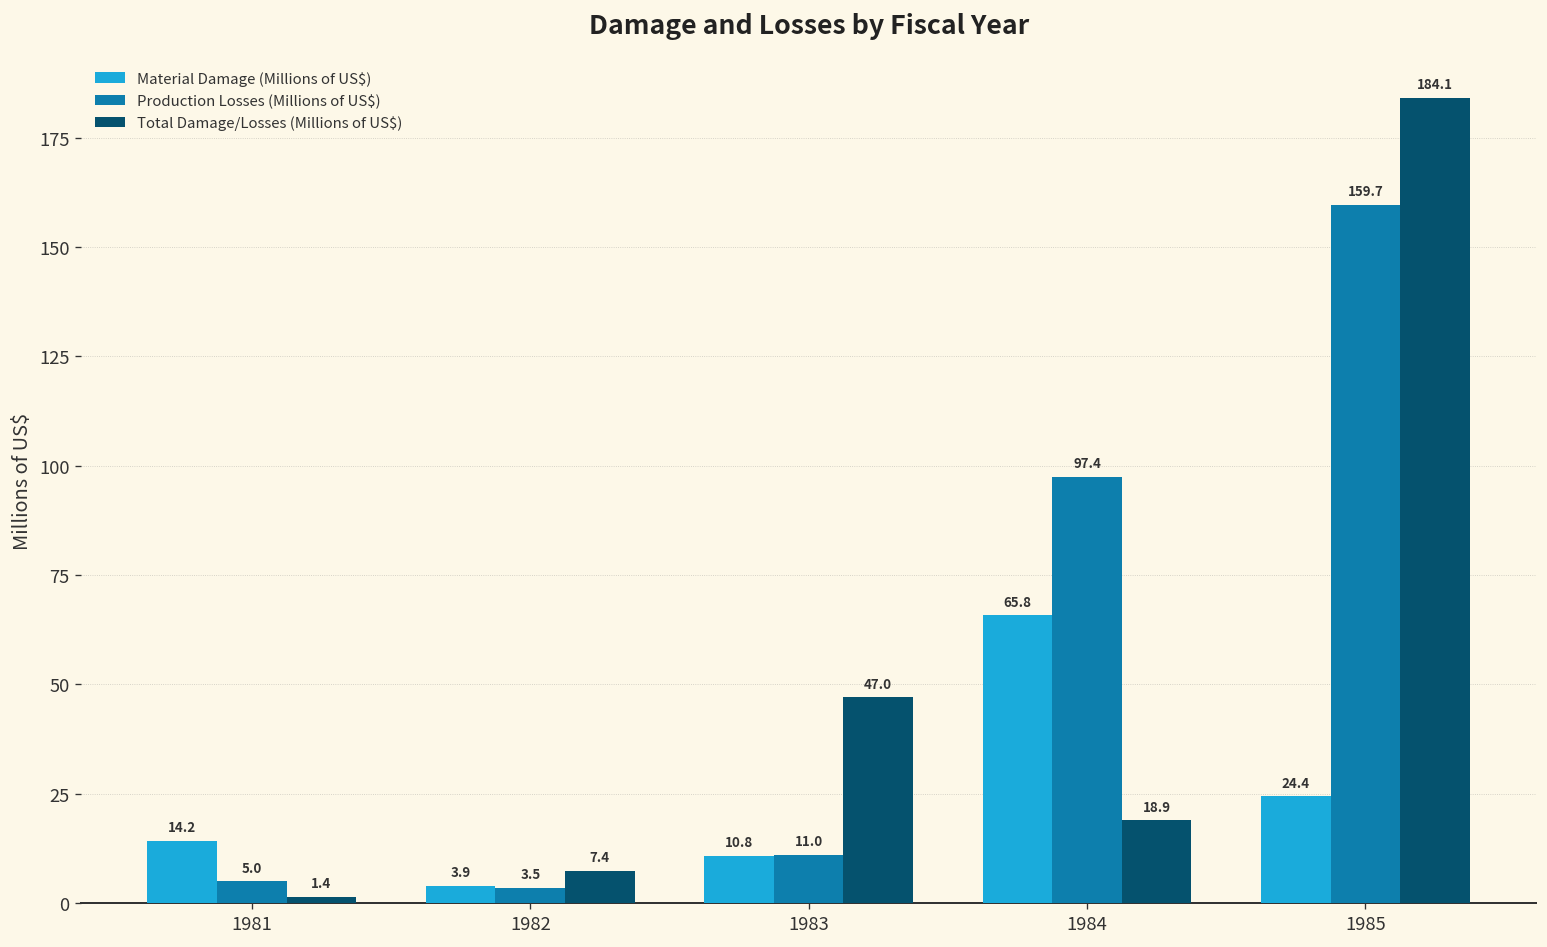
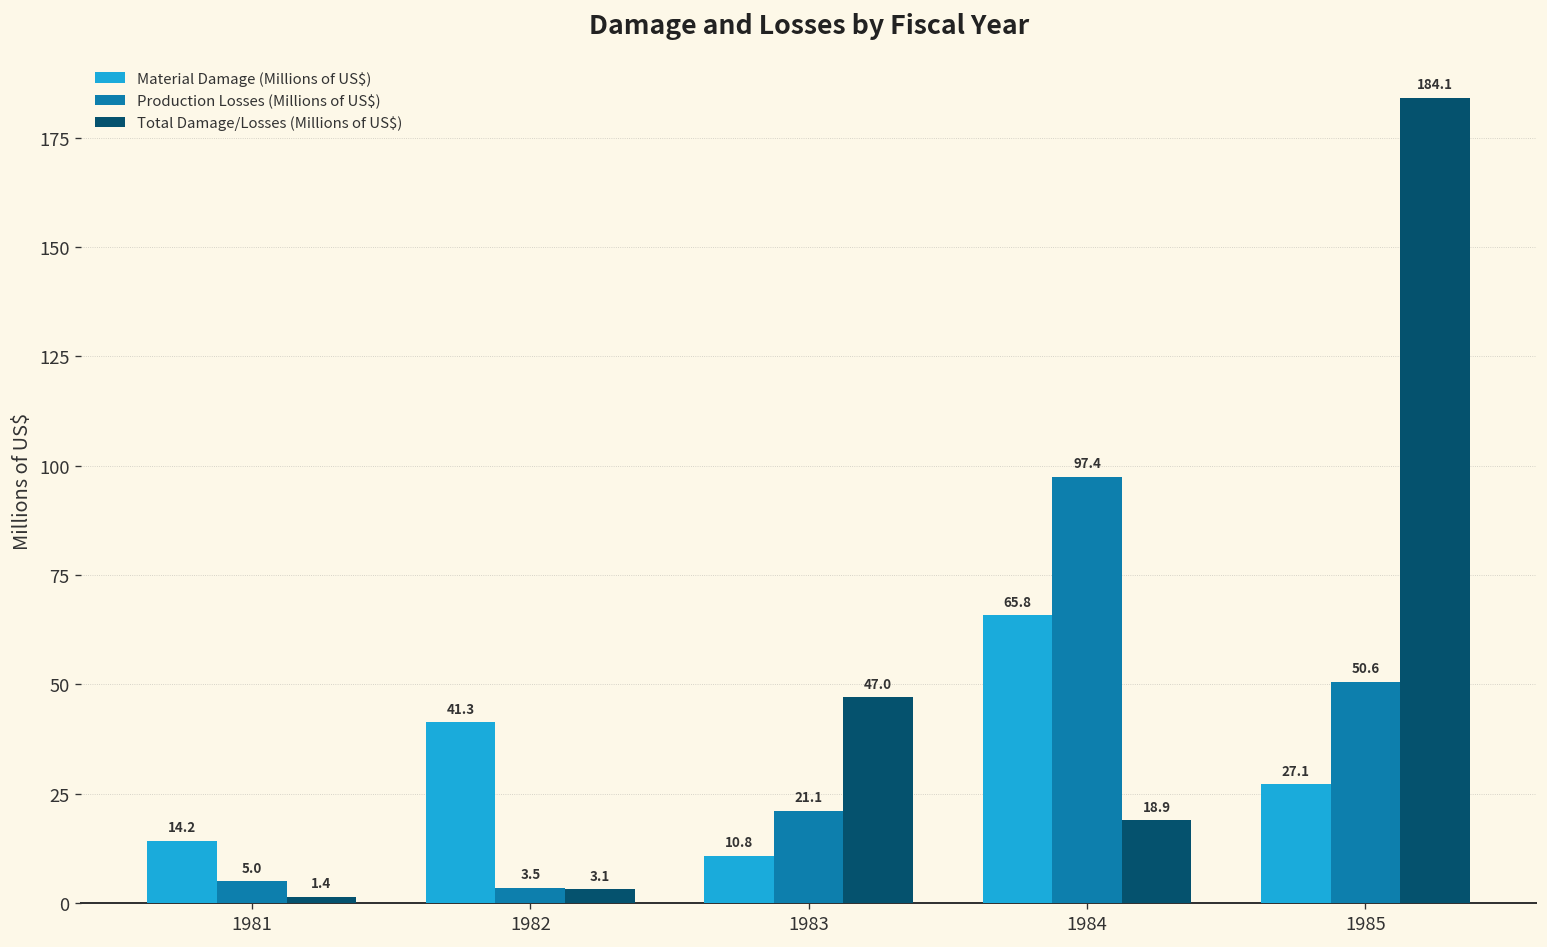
Material Damage (Millions of US$), 1982: 3.9 -> 41.3
Total Damage/Losses (Millions of US$), 1982: 7.4 -> 3.1
Production Losses (Millions of US$), 1983: 11.0 -> 21.1
Material Damage (Millions of US$), 1985: 24.4 -> 27.1
Production Losses (Millions of US$), 1985: 159.7 -> 50.6
